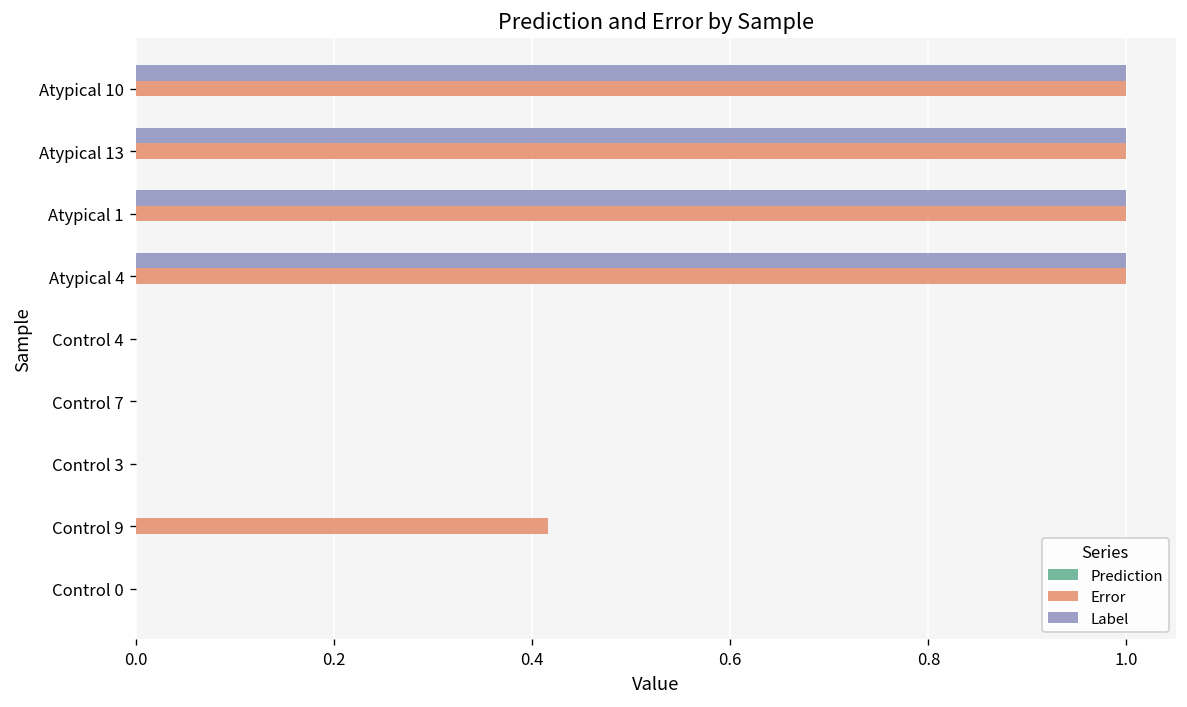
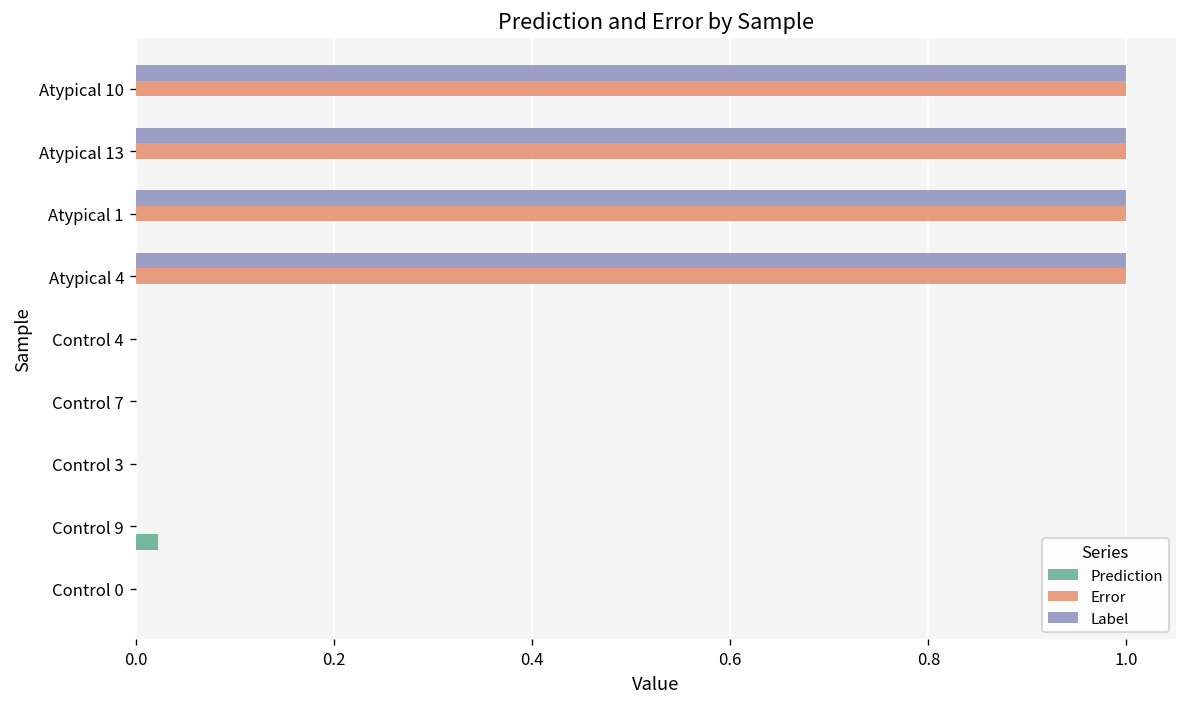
Error, Control 9: 0.42 -> 0.00
Prediction, Control 9: 0.00 -> 0.02
